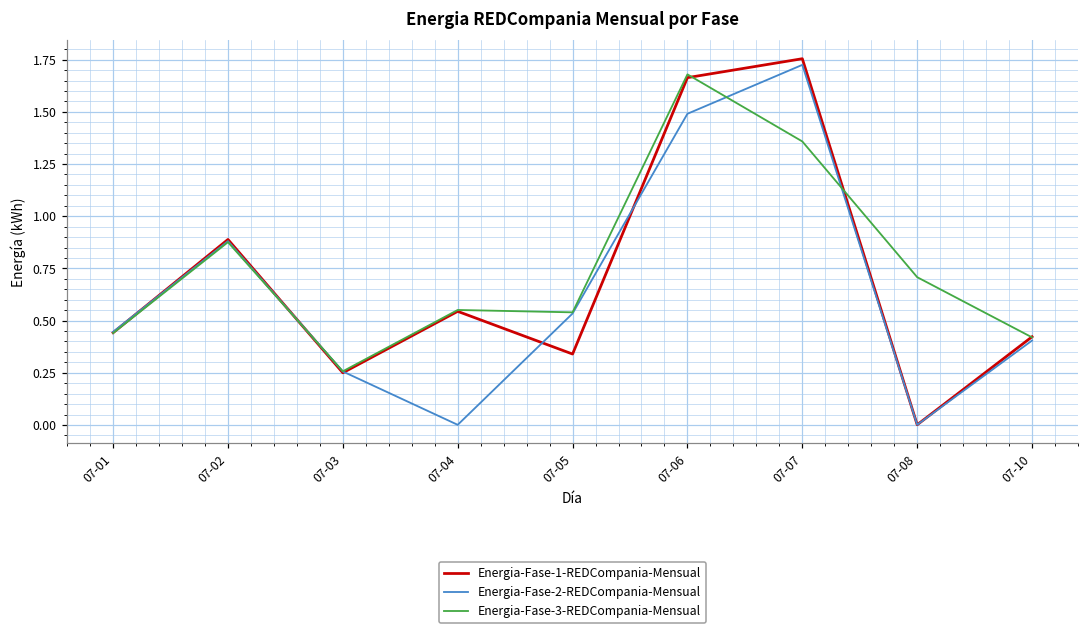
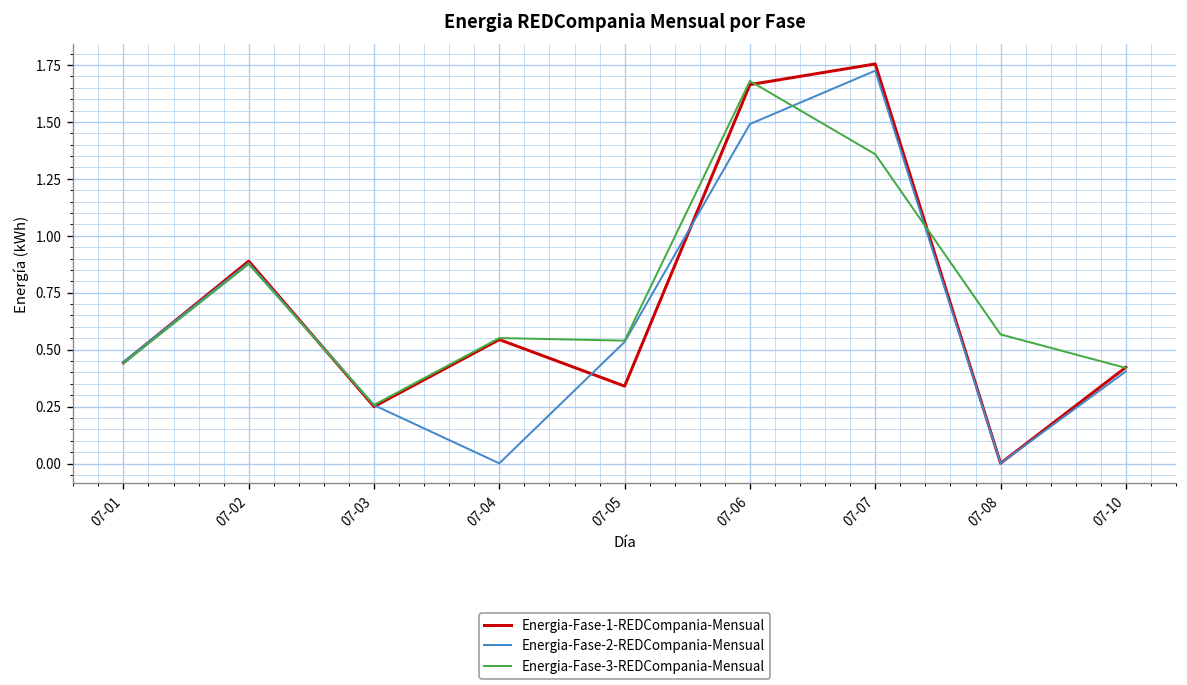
Energia-Fase-3-REDCompania-Mensual, 07-08: 0.71 -> 0.57
